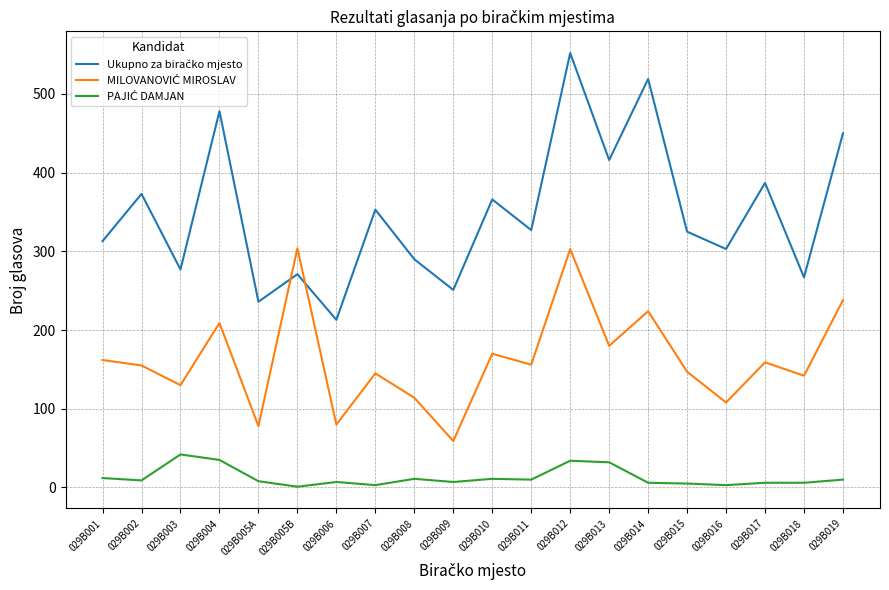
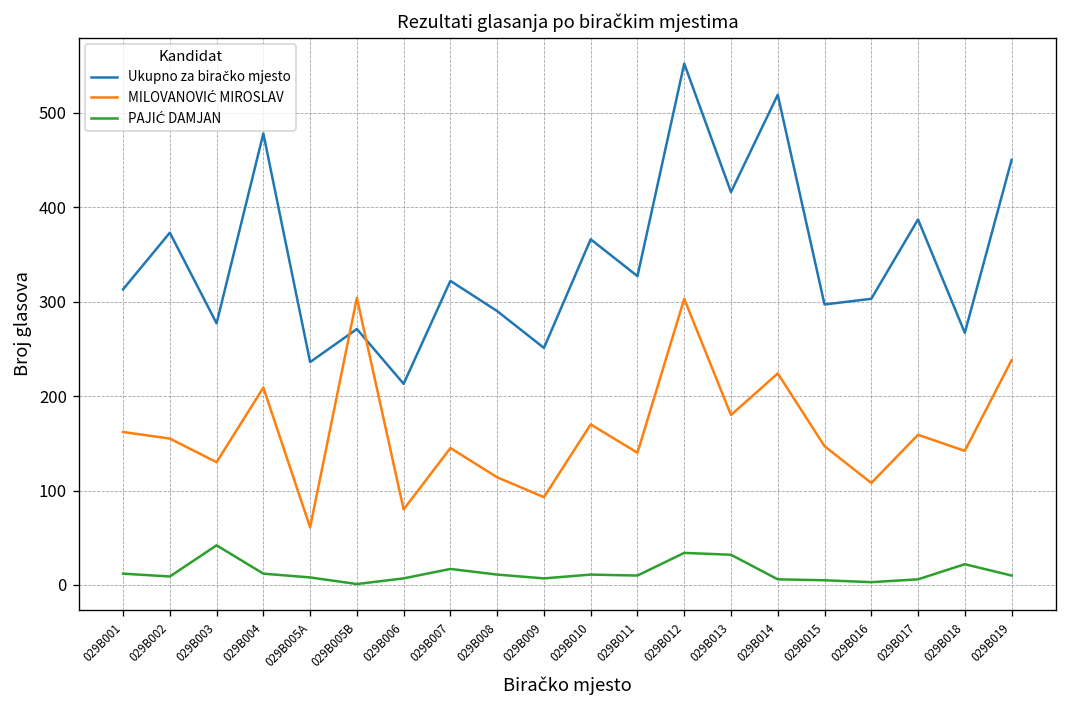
PAJIĆ DAMJAN, 029B004: 40 -> 10
MILOVANOVIĆ MIROSLAV, 029B005A: 80 -> 60
Ukupno za biračko mjesto, 029B007: 350 -> 320
PAJIĆ DAMJAN, 029B007: 0 -> 20
MILOVANOVIĆ MIROSLAV, 029B009: 60 -> 90
MILOVANOVIĆ MIROSLAV, 029B011: 160 -> 140
Ukupno za biračko mjesto, 029B015: 330 -> 300
PAJIĆ DAMJAN, 029B018: 10 -> 20
